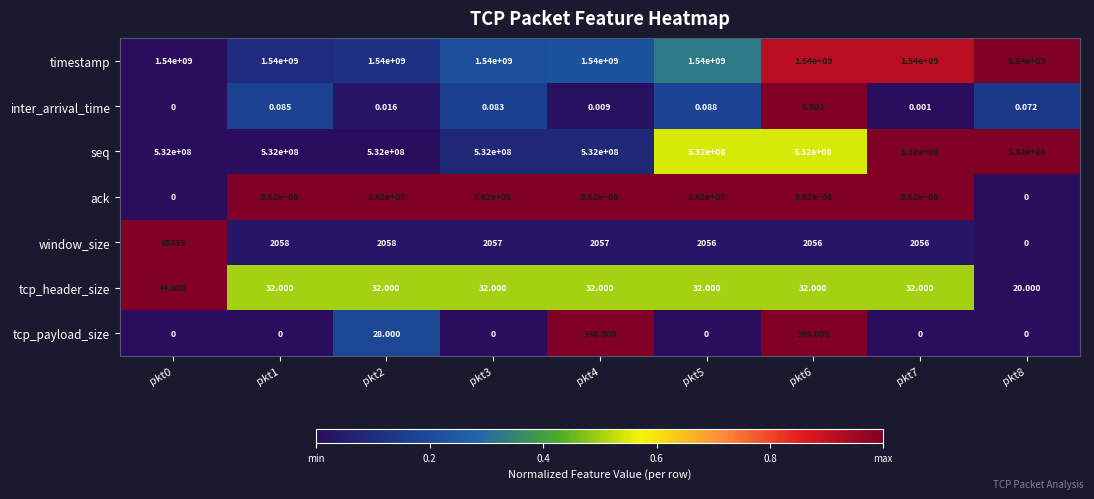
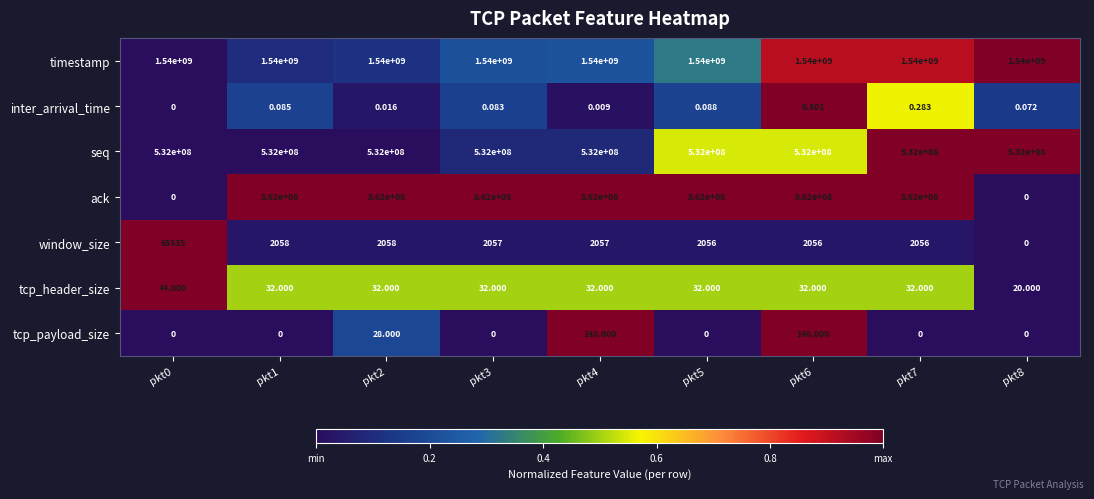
inter_arrival_time, pkt7: 0.001 -> 0.283
